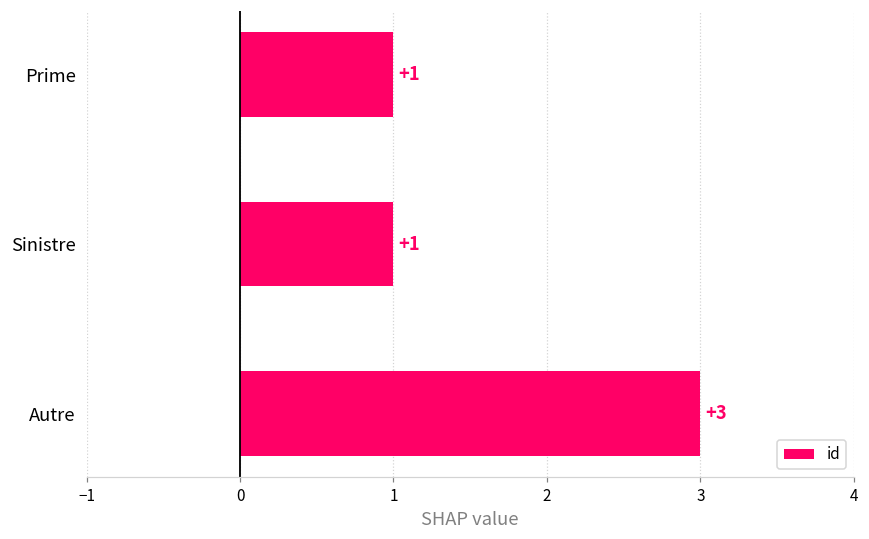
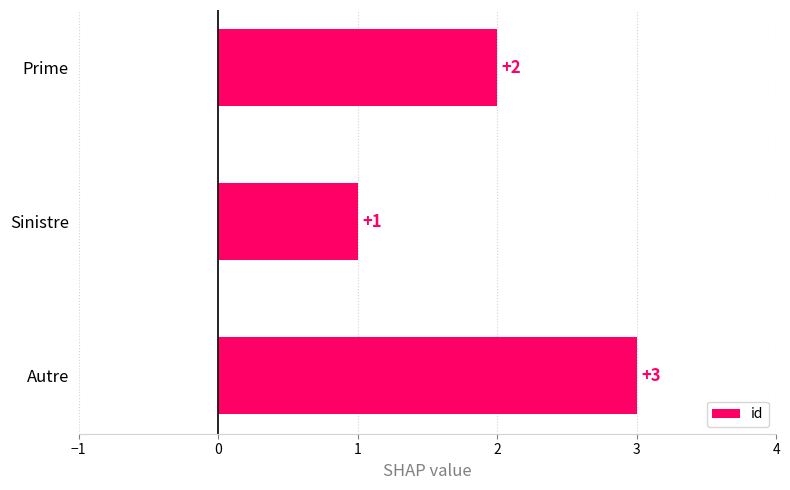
Prime: +1 -> +2
